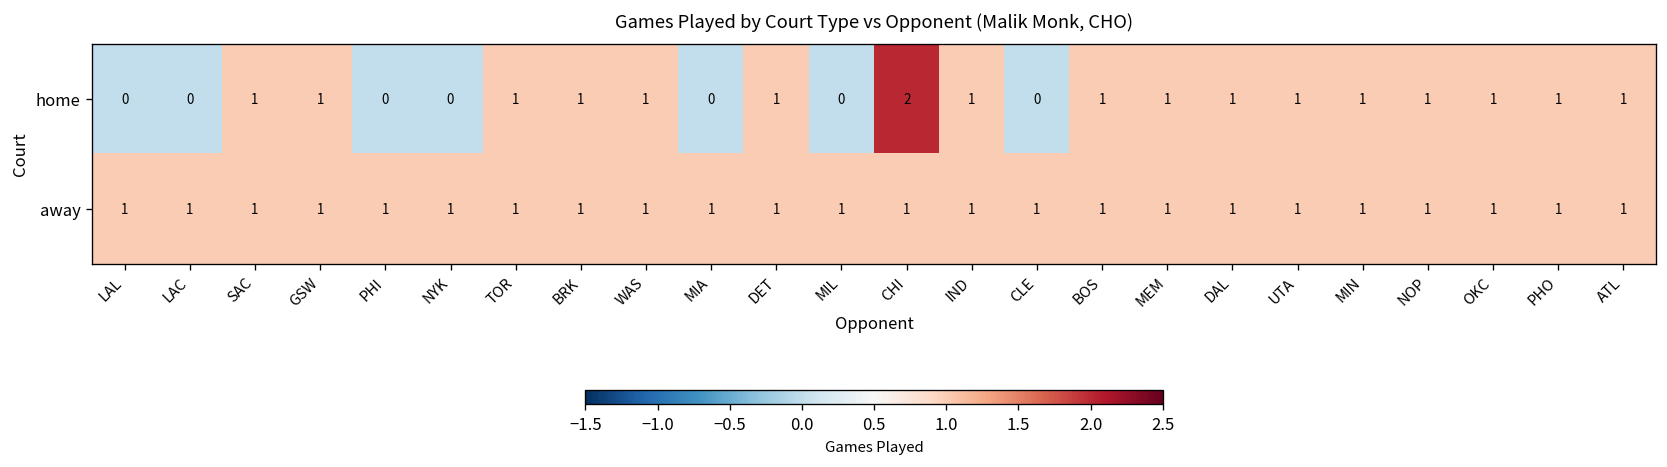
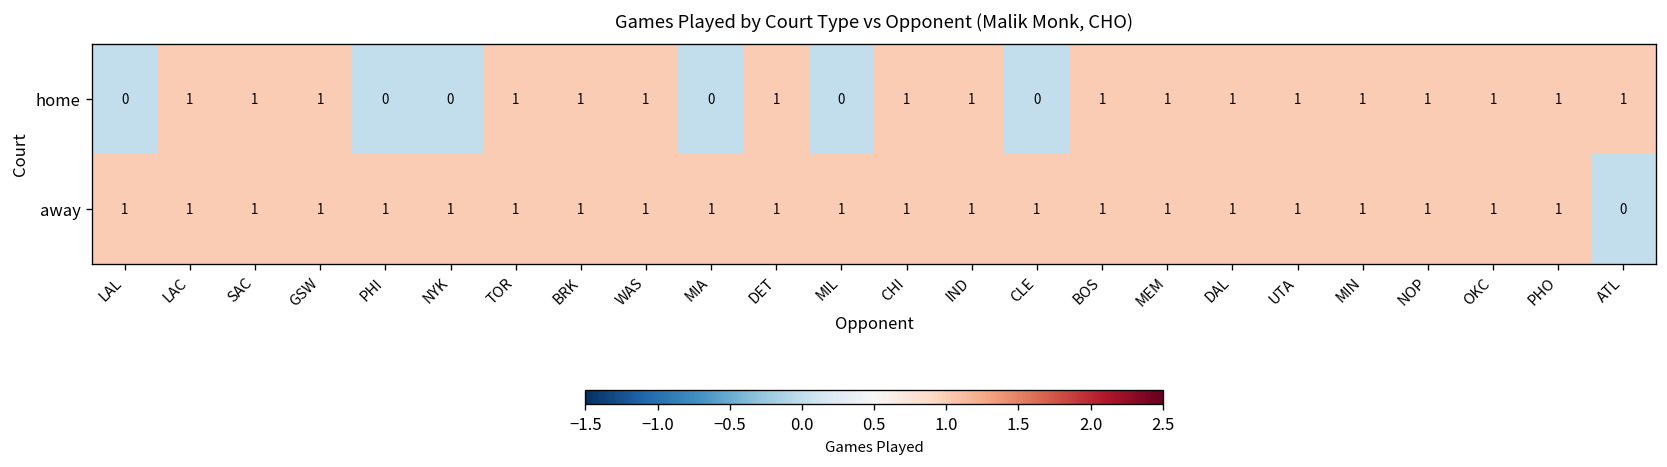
home, LAC: 0 -> 1
home, CHI: 2 -> 1
away, ATL: 1 -> 0
